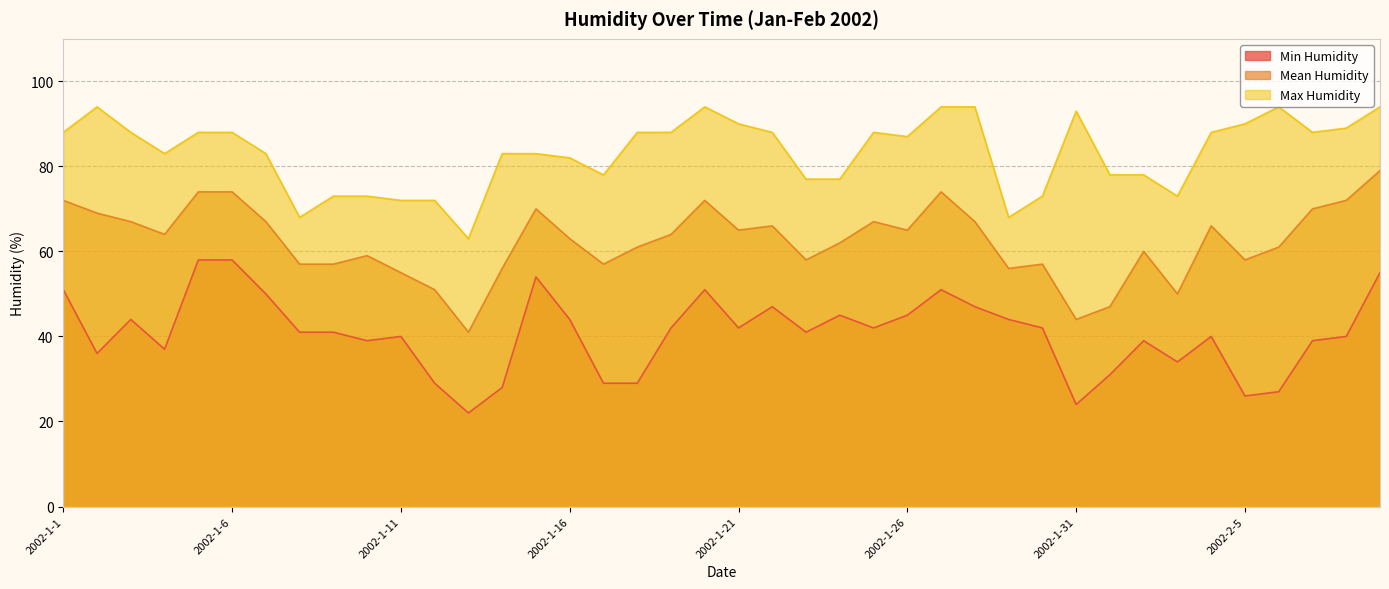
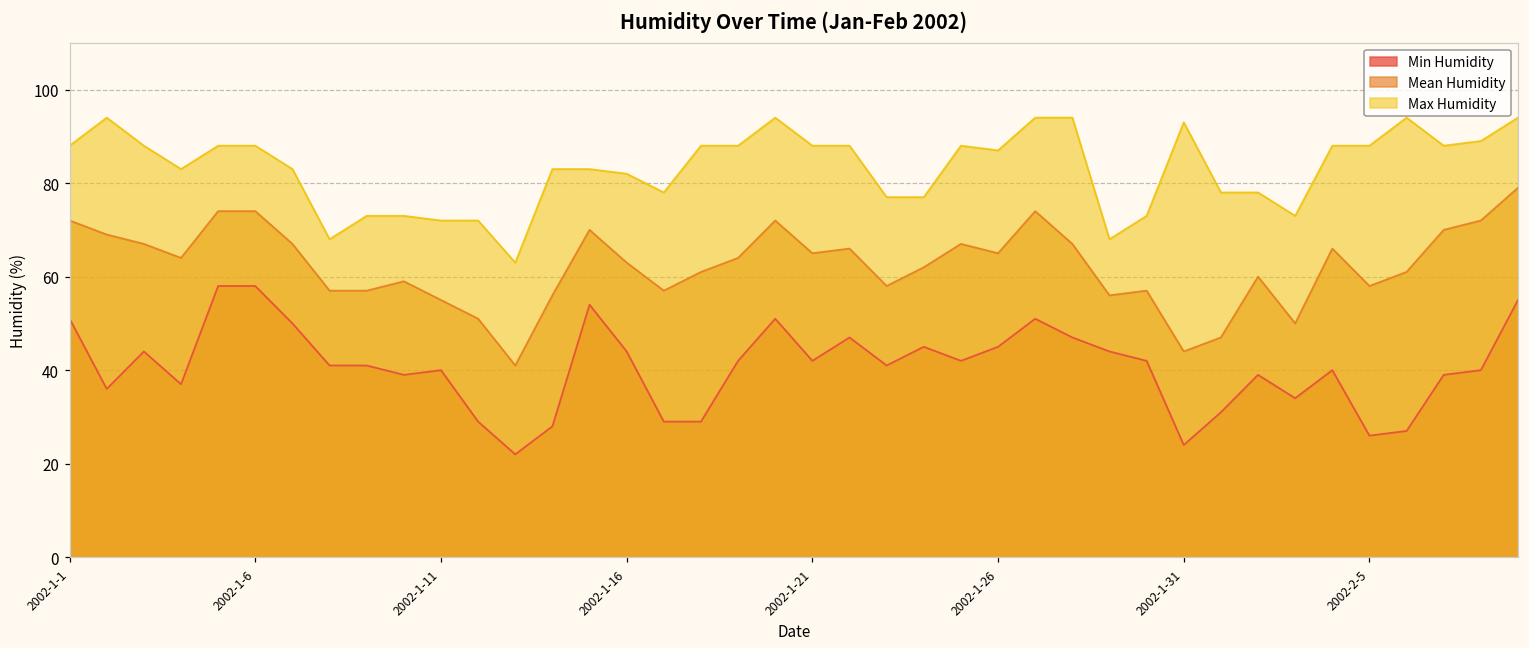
Max Humidity, 2002-1-21: 90 -> 88
Max Humidity, 2002-2-5: 90 -> 88
